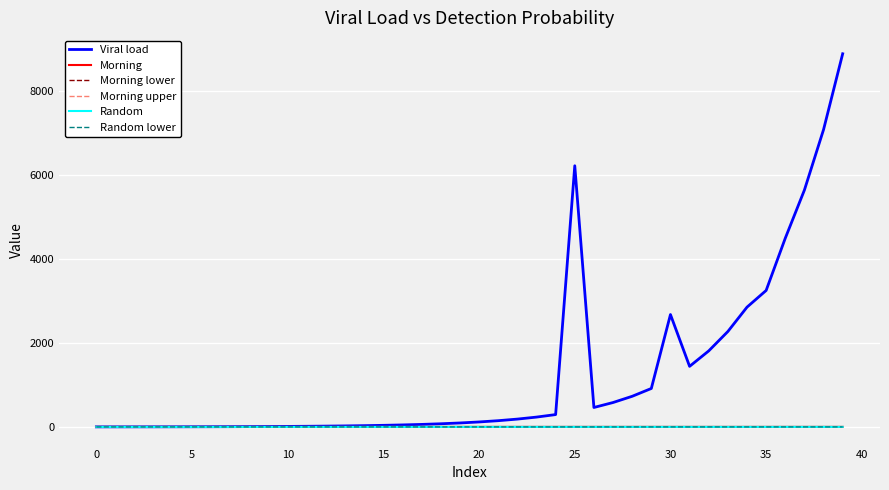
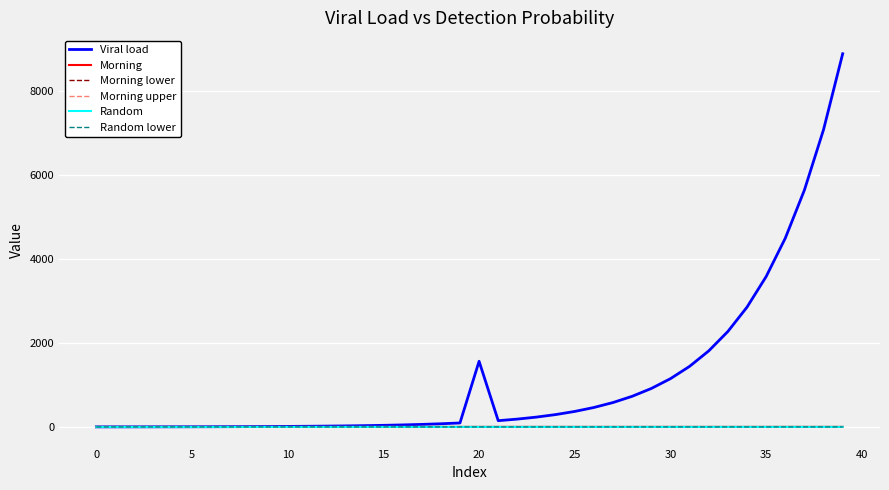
Viral load, 20: 100 -> 1600
Viral load, 25: 6200 -> 400
Viral load, 30: 2700 -> 1100
Viral load, 35: 3200 -> 3600
